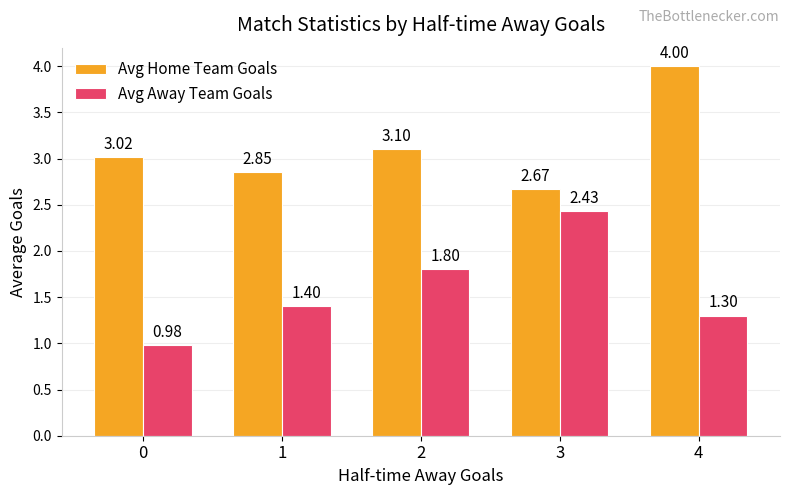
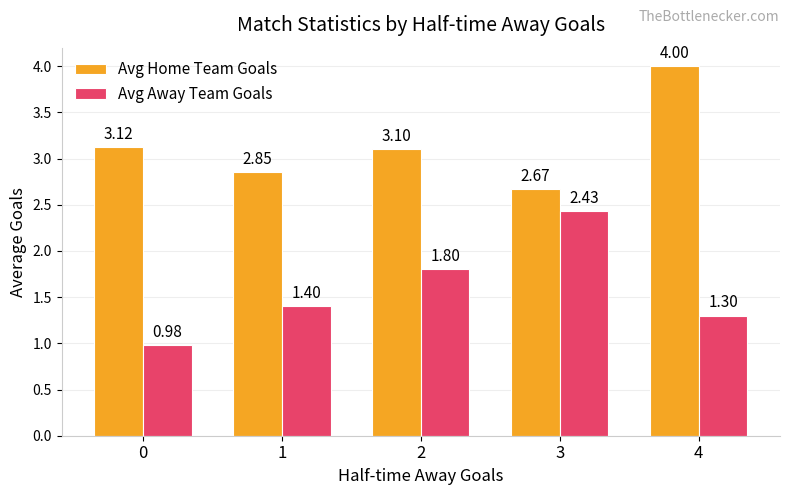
Avg Home Team Goals, 0: 3.02 -> 3.12
